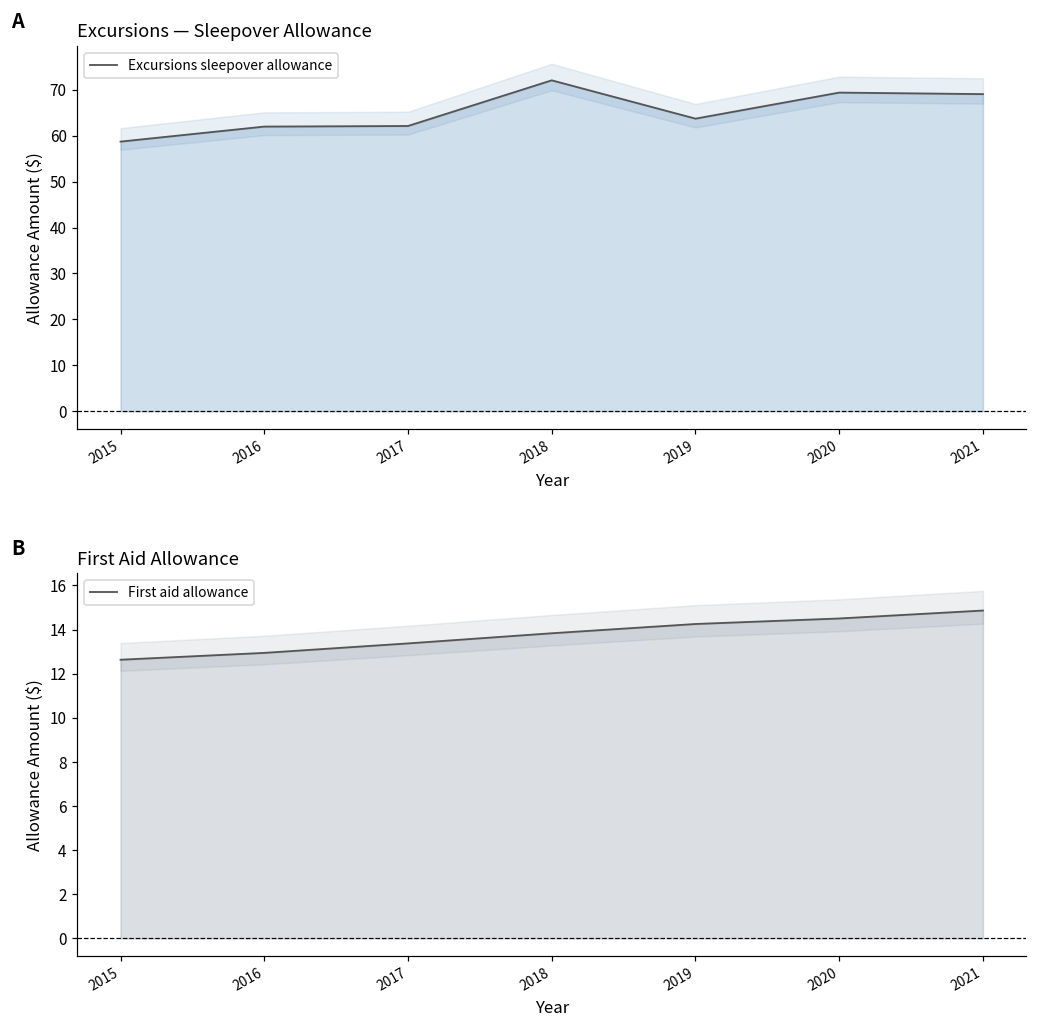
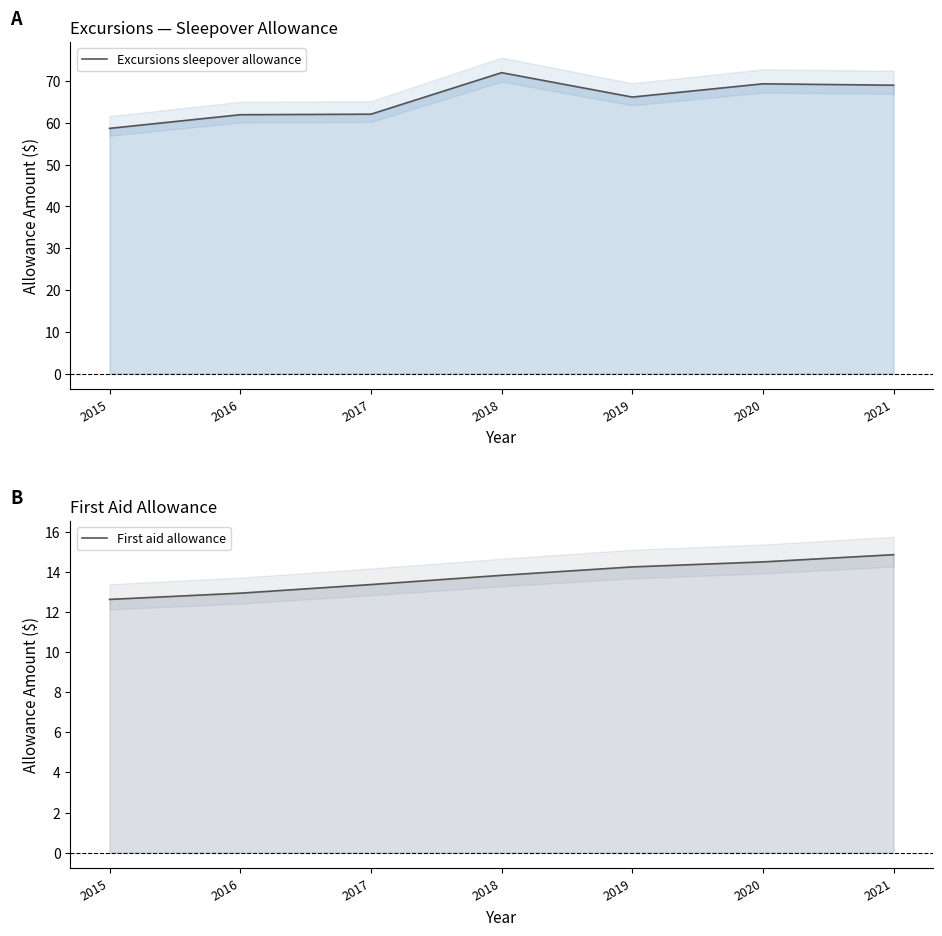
Excursions — Sleepover Allowance, Excursions sleepover allowance, 2019: 64 -> 66
